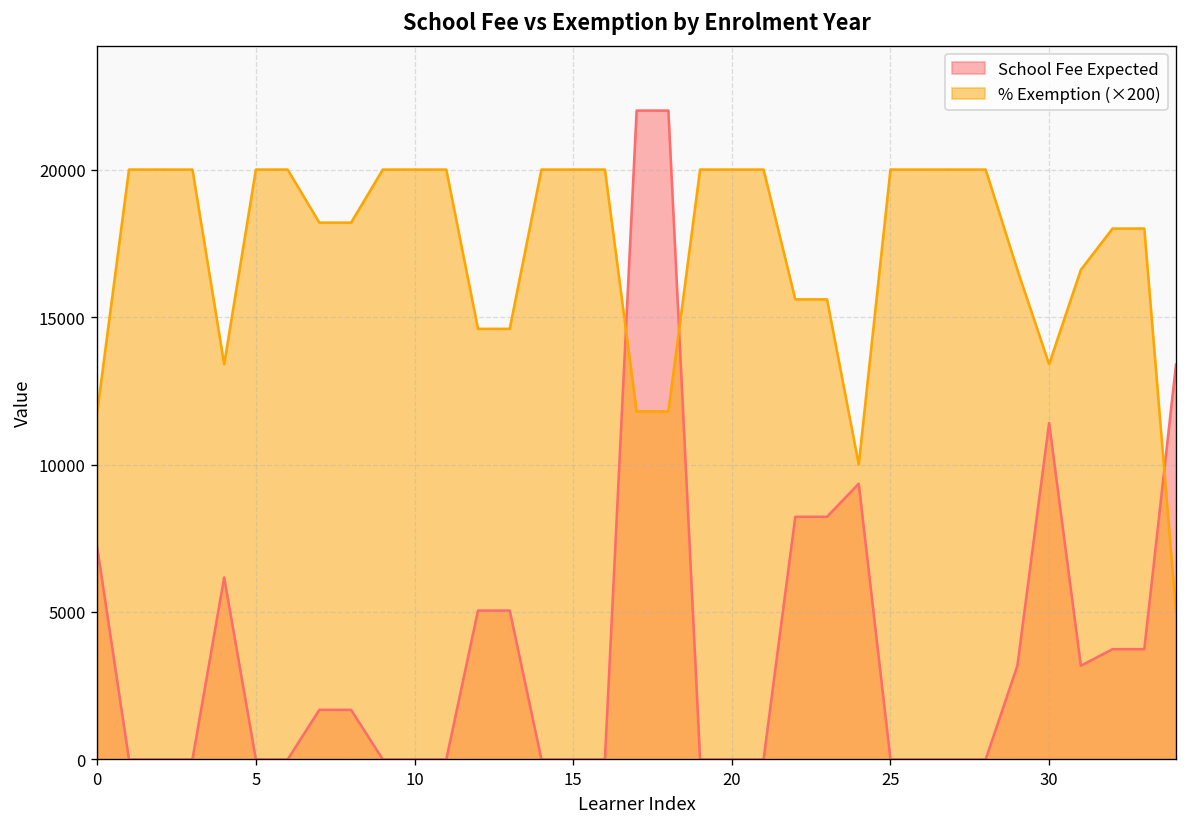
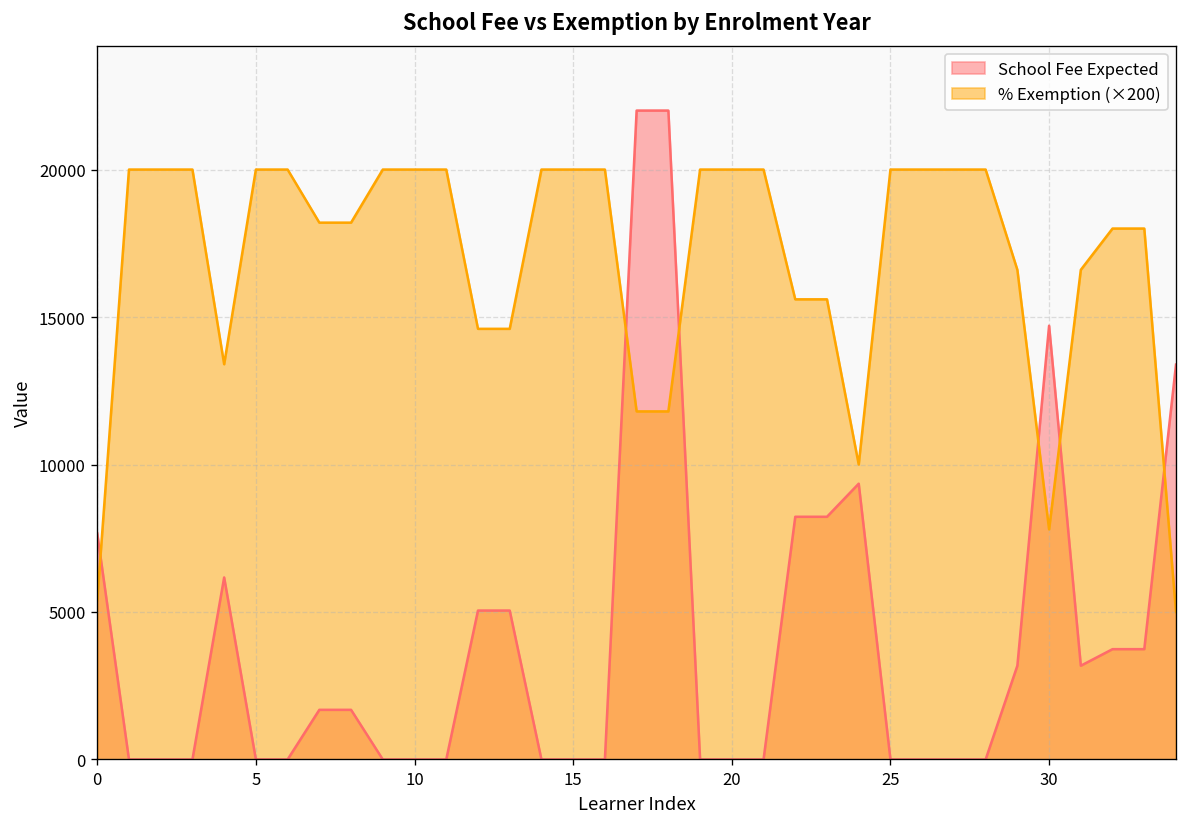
School Fee Expected, 0: 7200 -> 7700
% Exemption (×200), 0: 11800 -> 5400
School Fee Expected, 30: 11400 -> 14700
% Exemption (×200), 30: 13400 -> 7800
